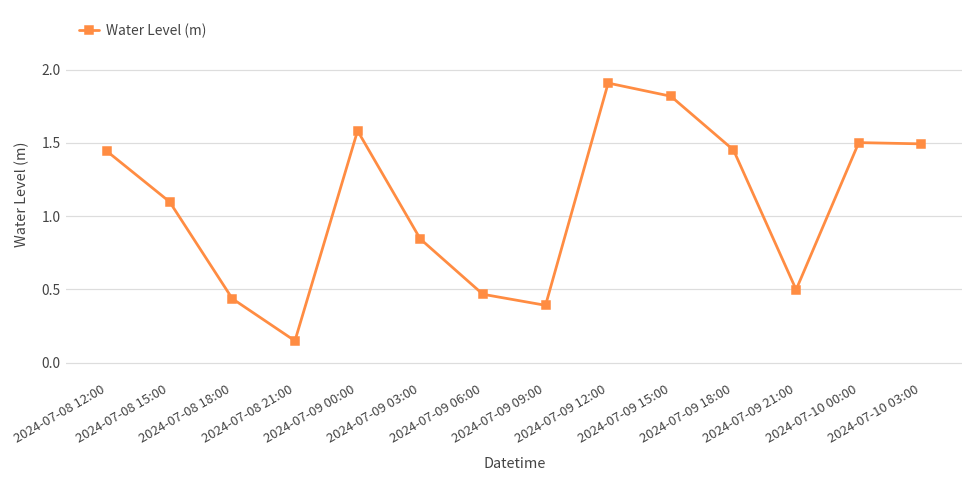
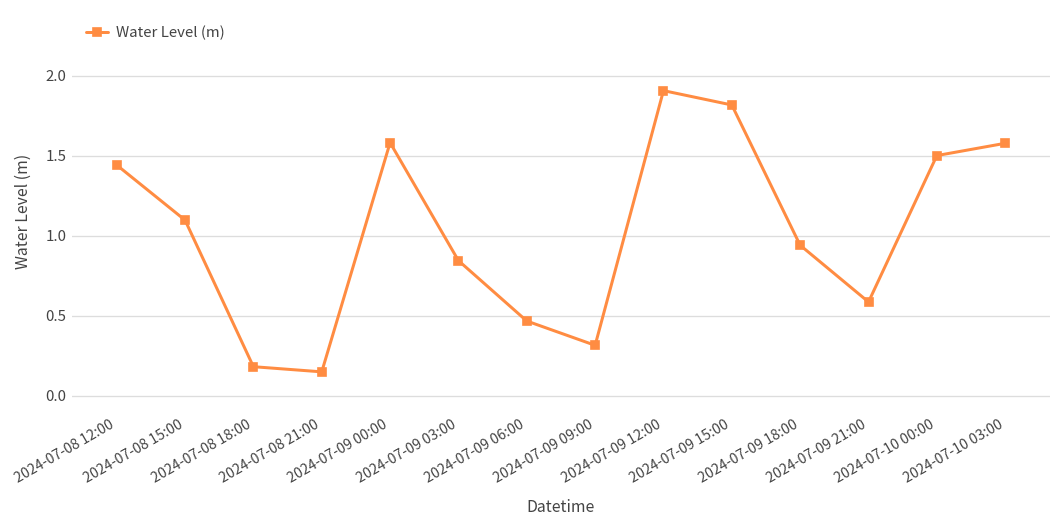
2024-07-08 18:00: 0.44 -> 0.18
2024-07-09 09:00: 0.39 -> 0.32
2024-07-09 18:00: 1.45 -> 0.94
2024-07-09 21:00: 0.50 -> 0.59
2024-07-10 03:00: 1.49 -> 1.58
